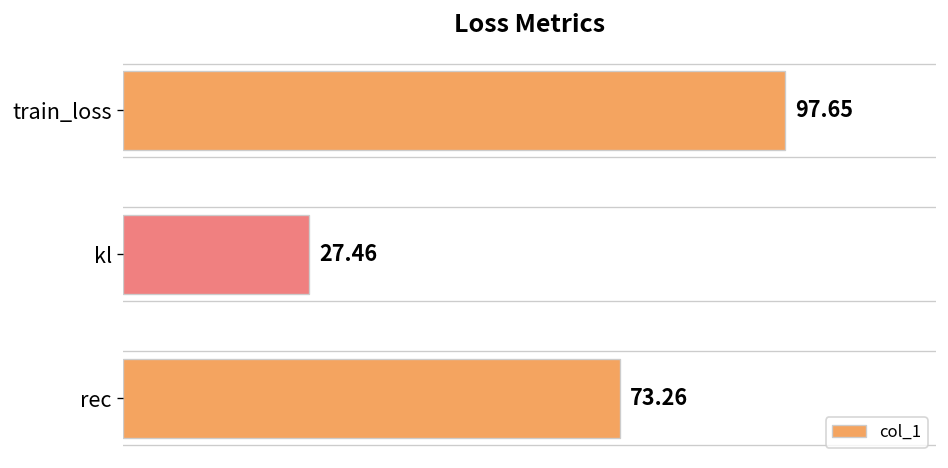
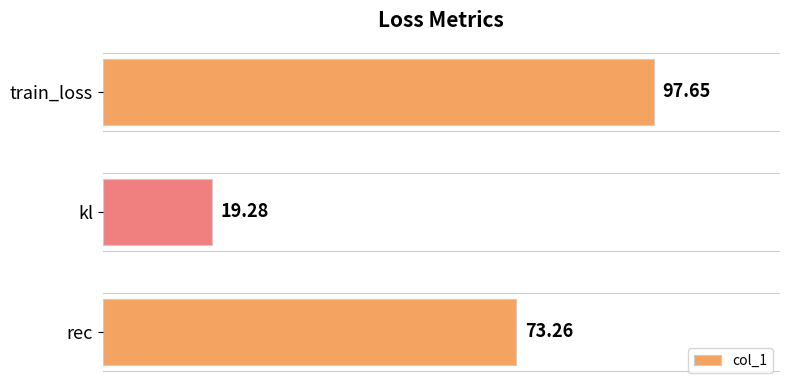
kl: 27.46 -> 19.28
